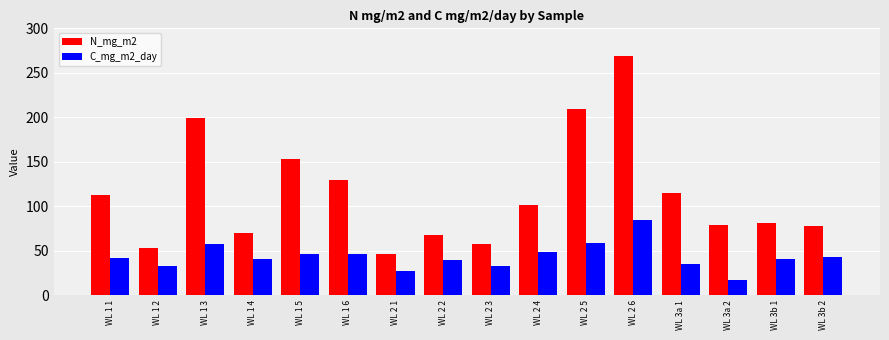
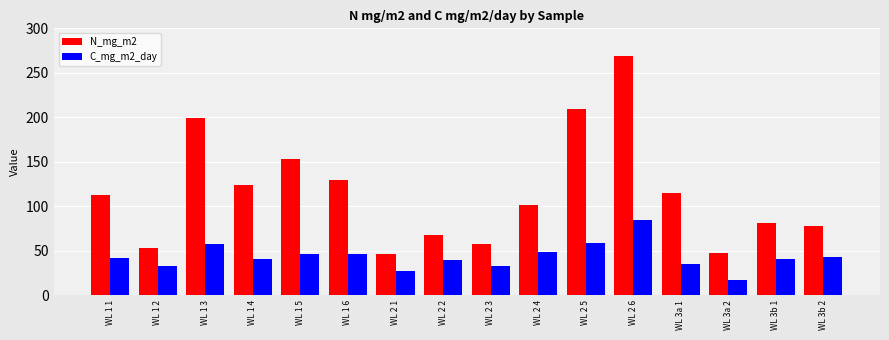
N_mg_m2, WL 1 4: 70 -> 120
N_mg_m2, WL 3a 2: 80 -> 50
